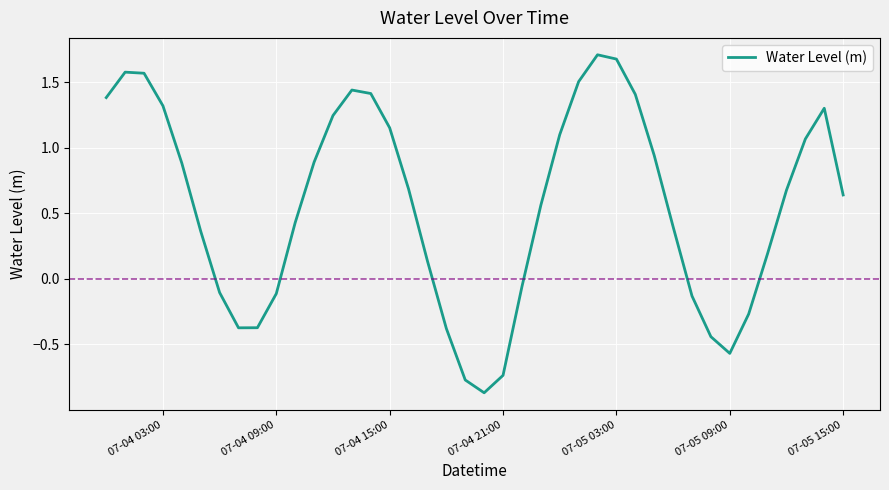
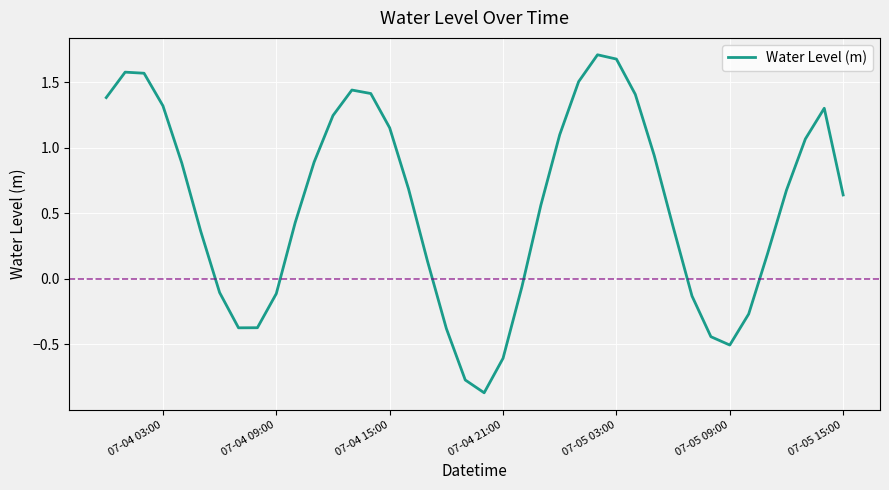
07-04 21:00: -0.74 -> -0.60
07-05 09:00: -0.57 -> -0.50
